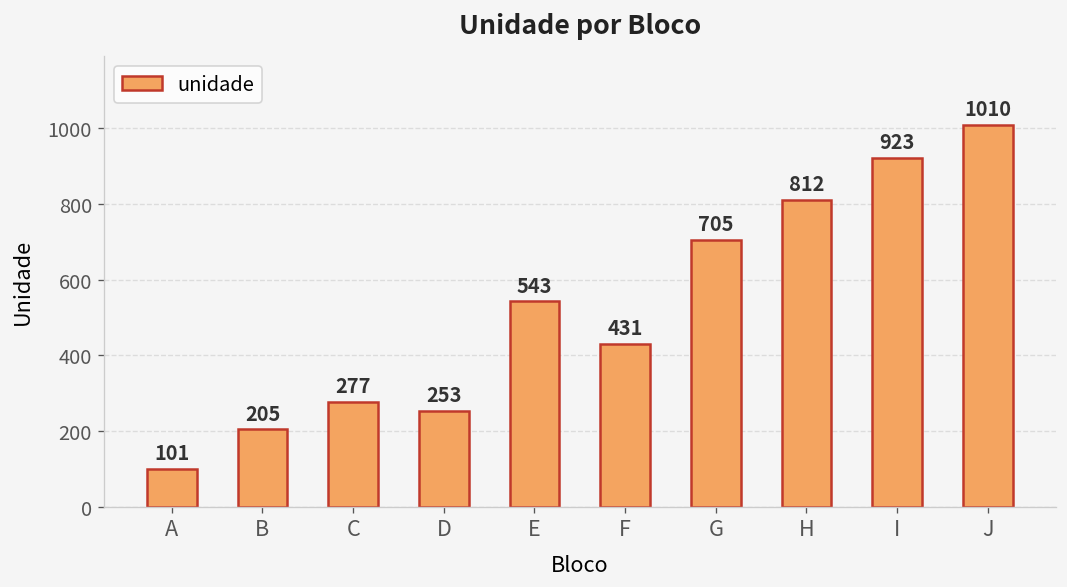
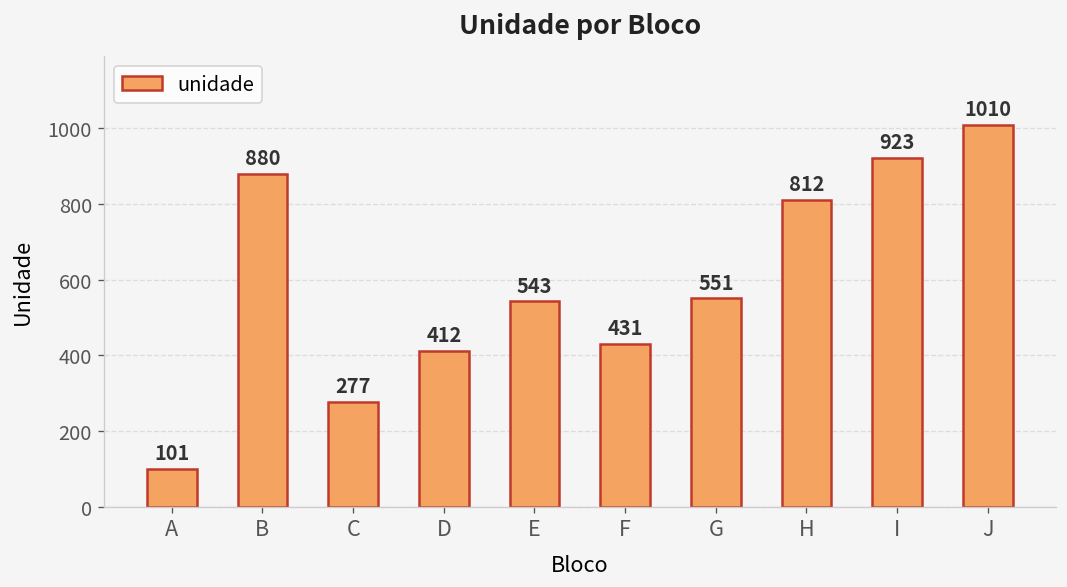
B: 205 -> 880
D: 253 -> 412
G: 705 -> 551
